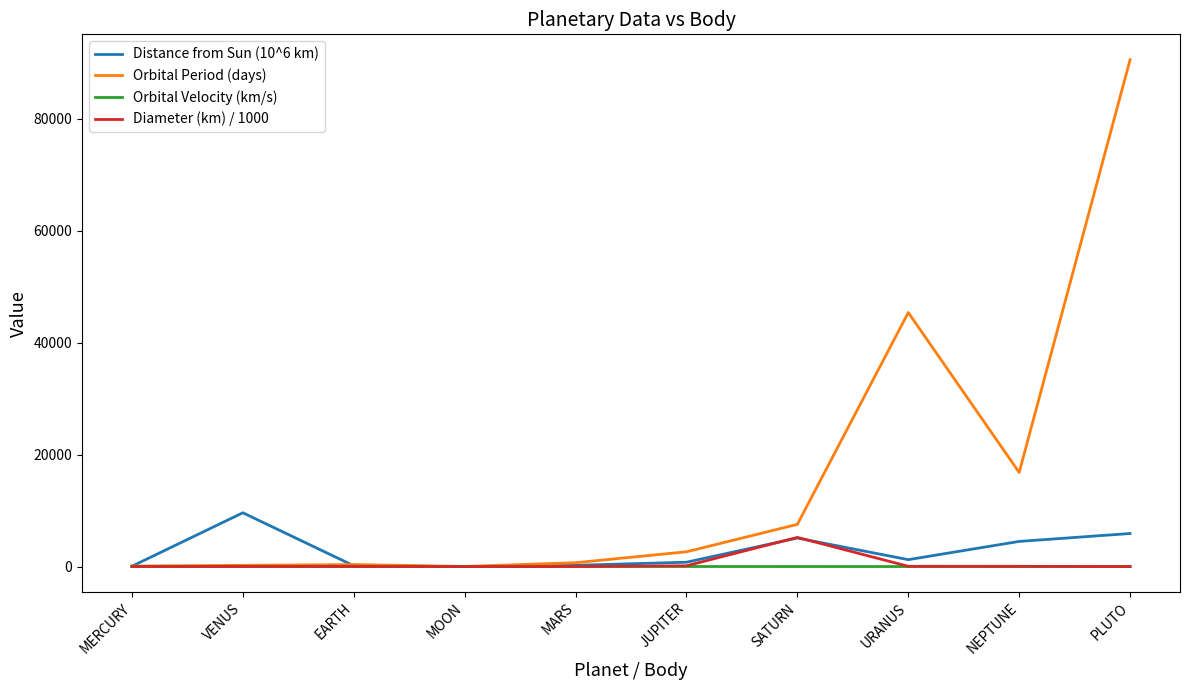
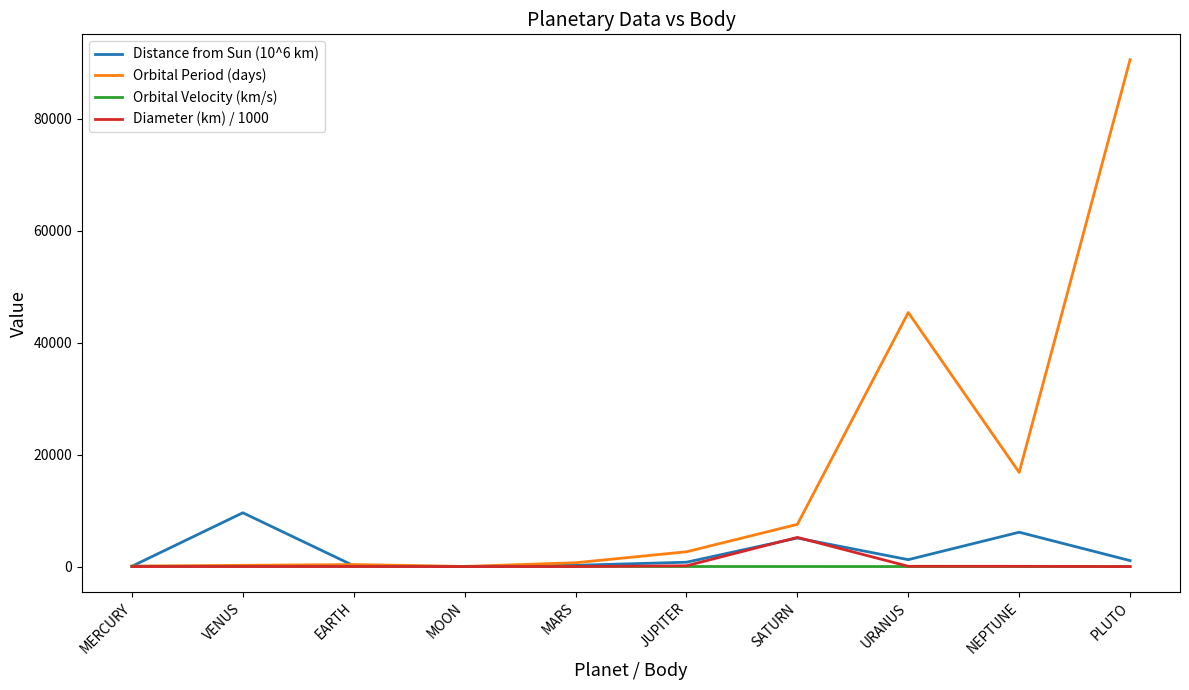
Distance from Sun (10^6 km), NEPTUNE: 4000 -> 6000
Distance from Sun (10^6 km), PLUTO: 6000 -> 1000
